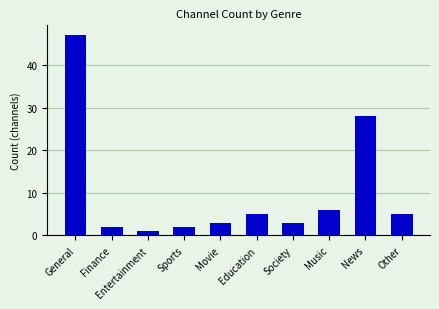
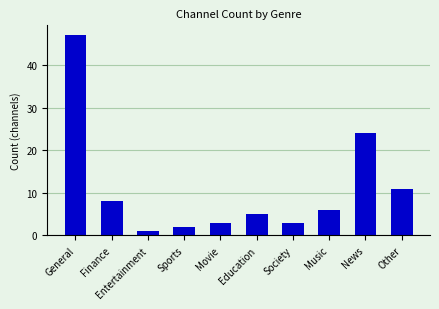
Finance: 2 -> 8
News: 28 -> 24
Other: 5 -> 11
